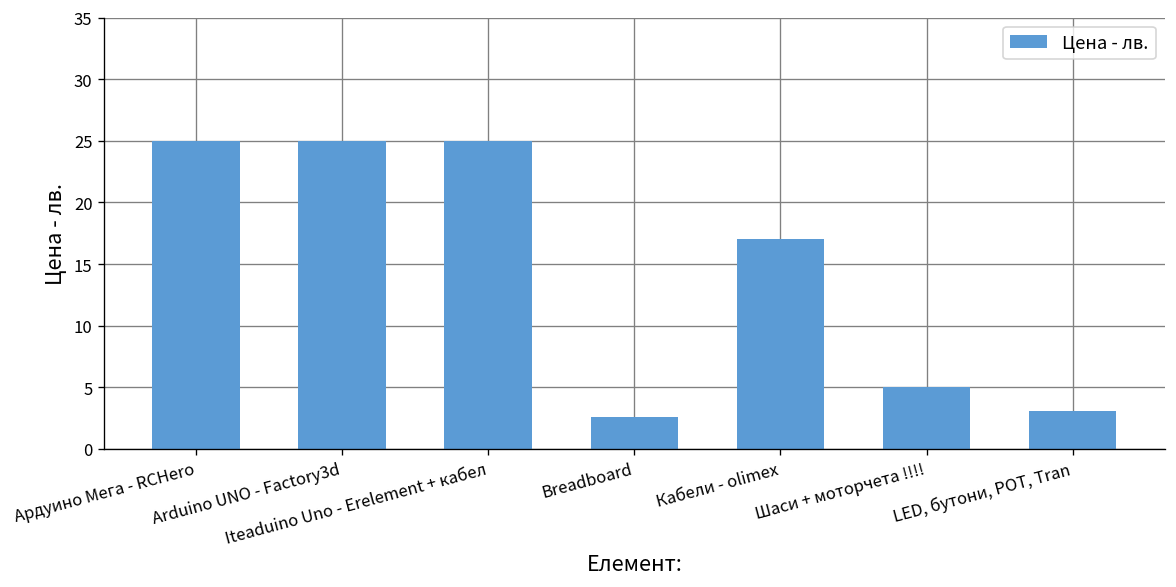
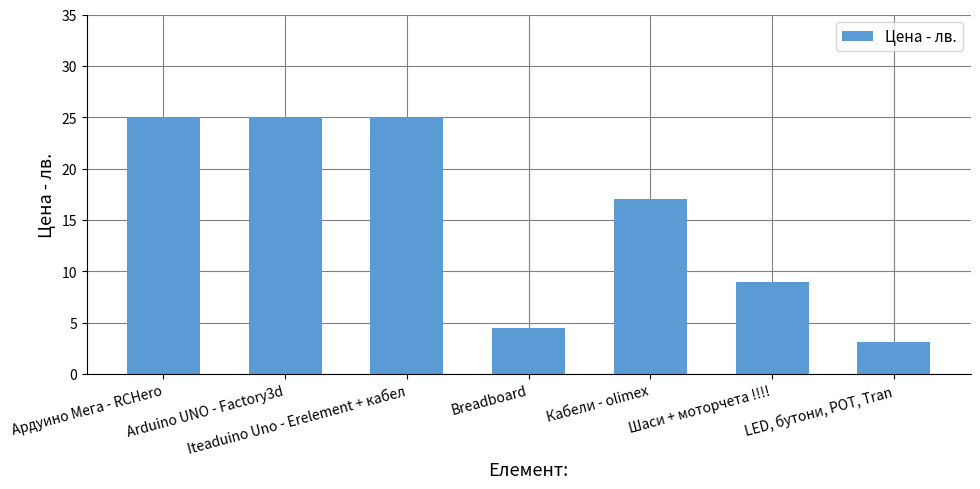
Breadboard: 2.6 -> 4.5
Шаси + моторчета !!!!: 5 -> 9
